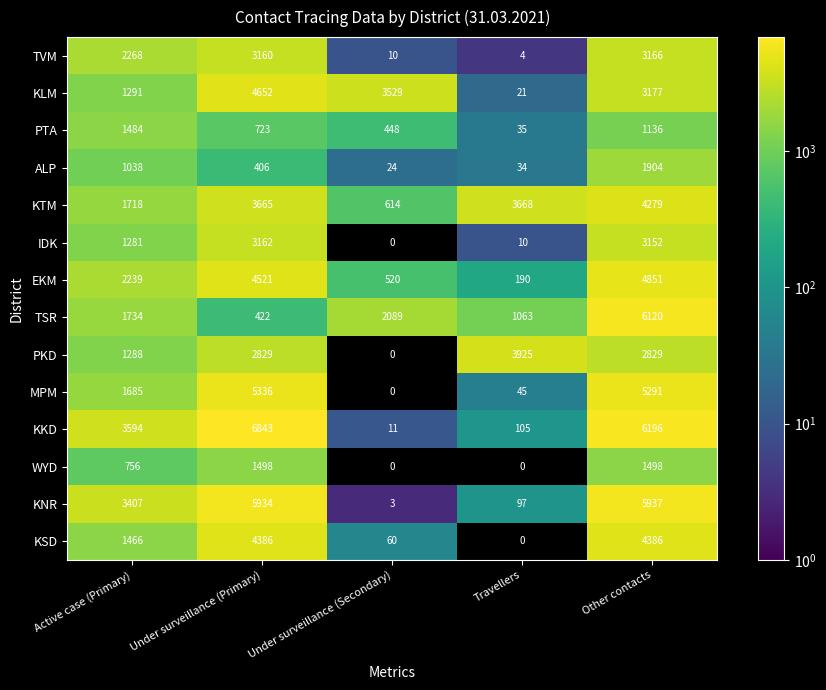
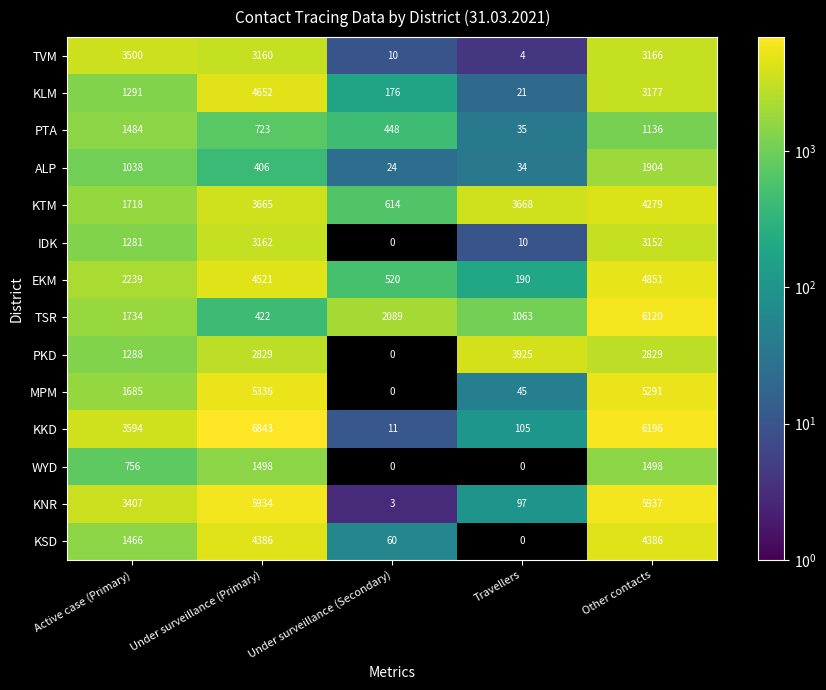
TVM, Active case (Primary): 2268 -> 3500
KLM, Under surveillance (Secondary): 3529 -> 176
